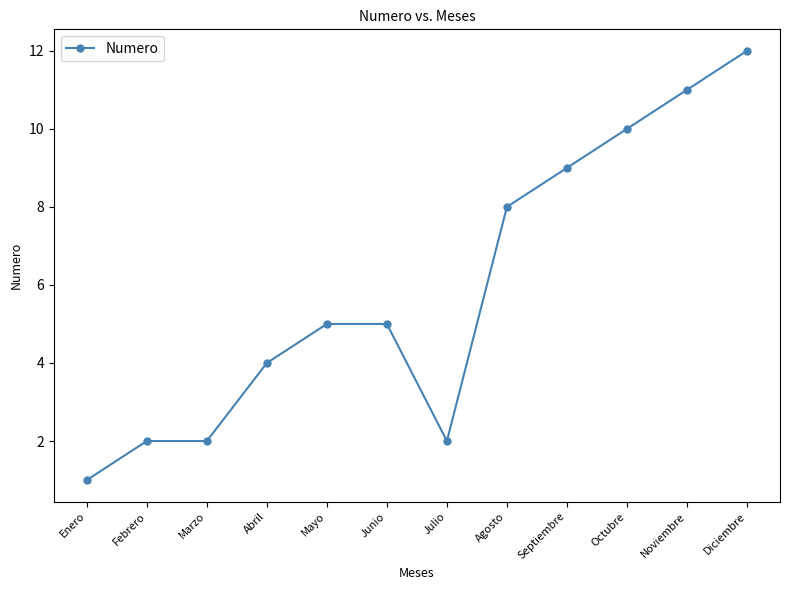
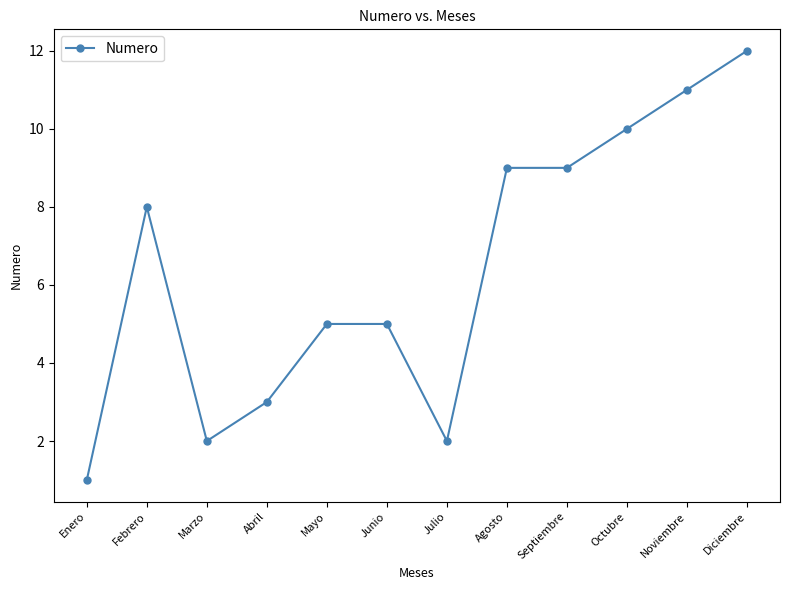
Febrero: 2 -> 8
Abril: 4 -> 3
Agosto: 8 -> 9
